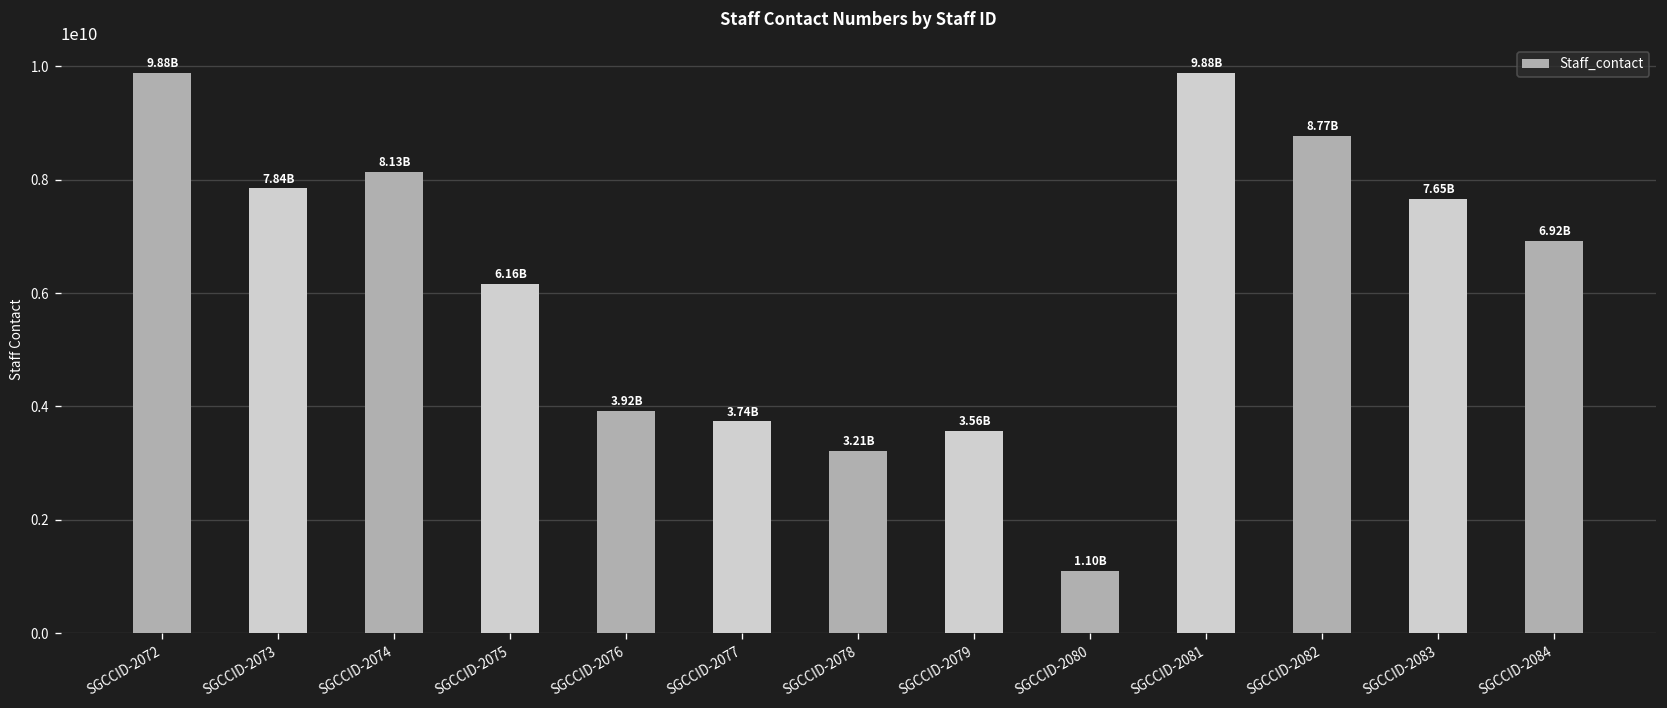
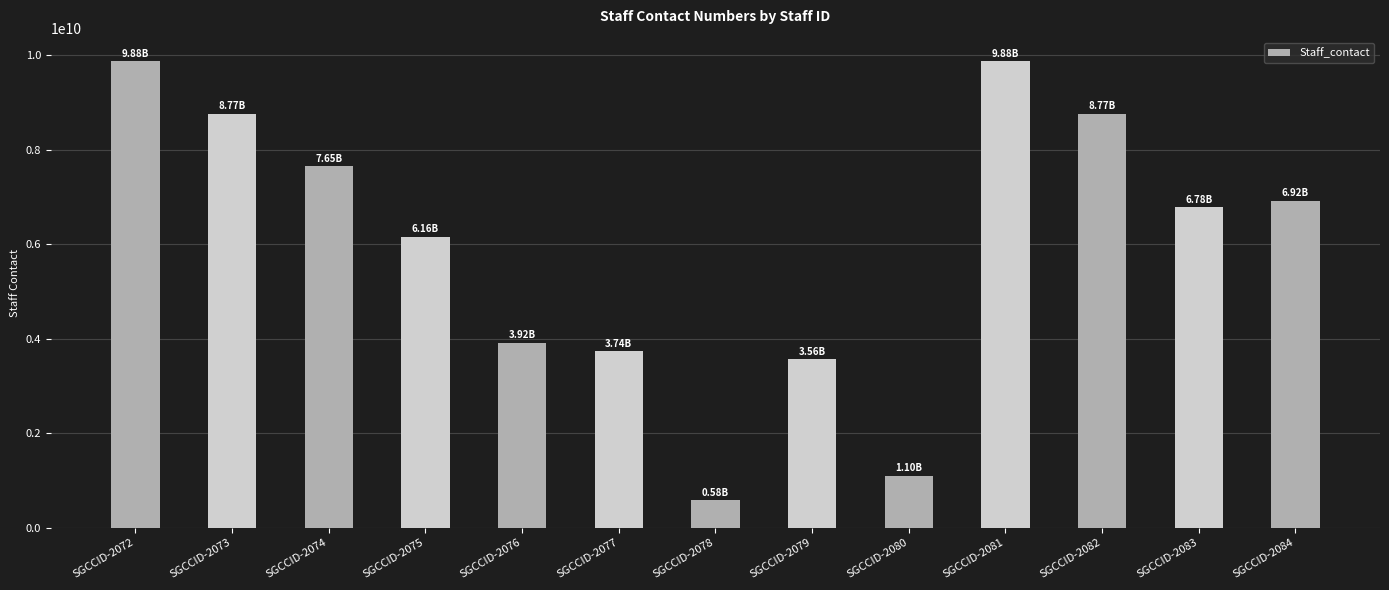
SGCCID-2073: 7.84B -> 8.77B
SGCCID-2074: 8.13B -> 7.65B
SGCCID-2078: 3.21B -> 0.58B
SGCCID-2083: 7.65B -> 6.78B
